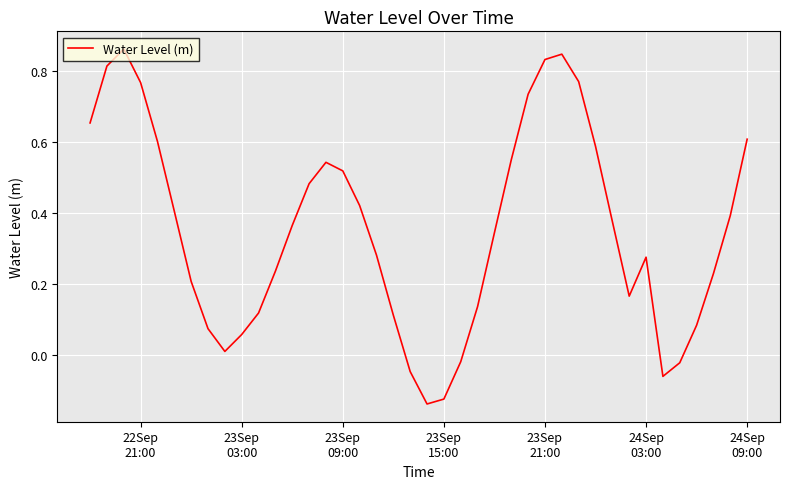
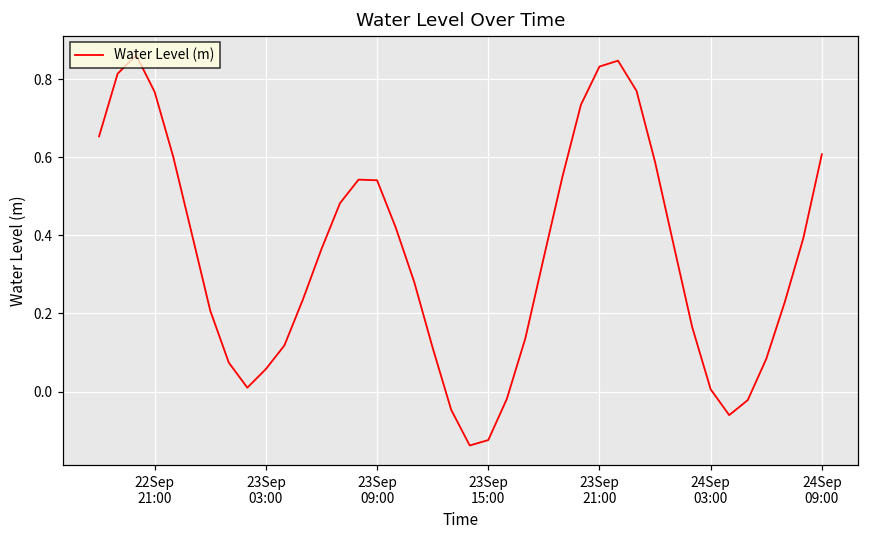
23Sep 09:00: 0.52 -> 0.54
24Sep 03:00: 0.28 -> 0.01
